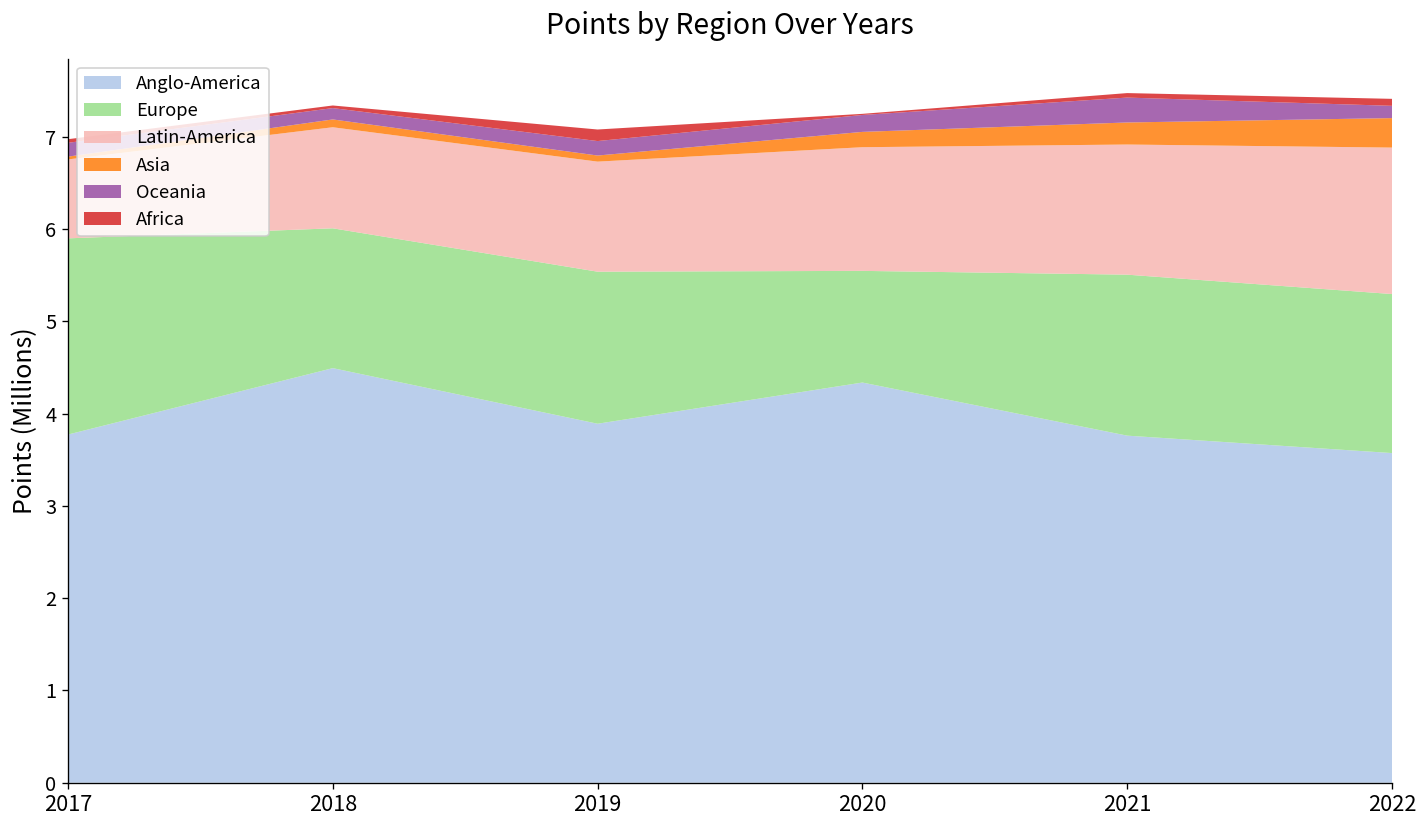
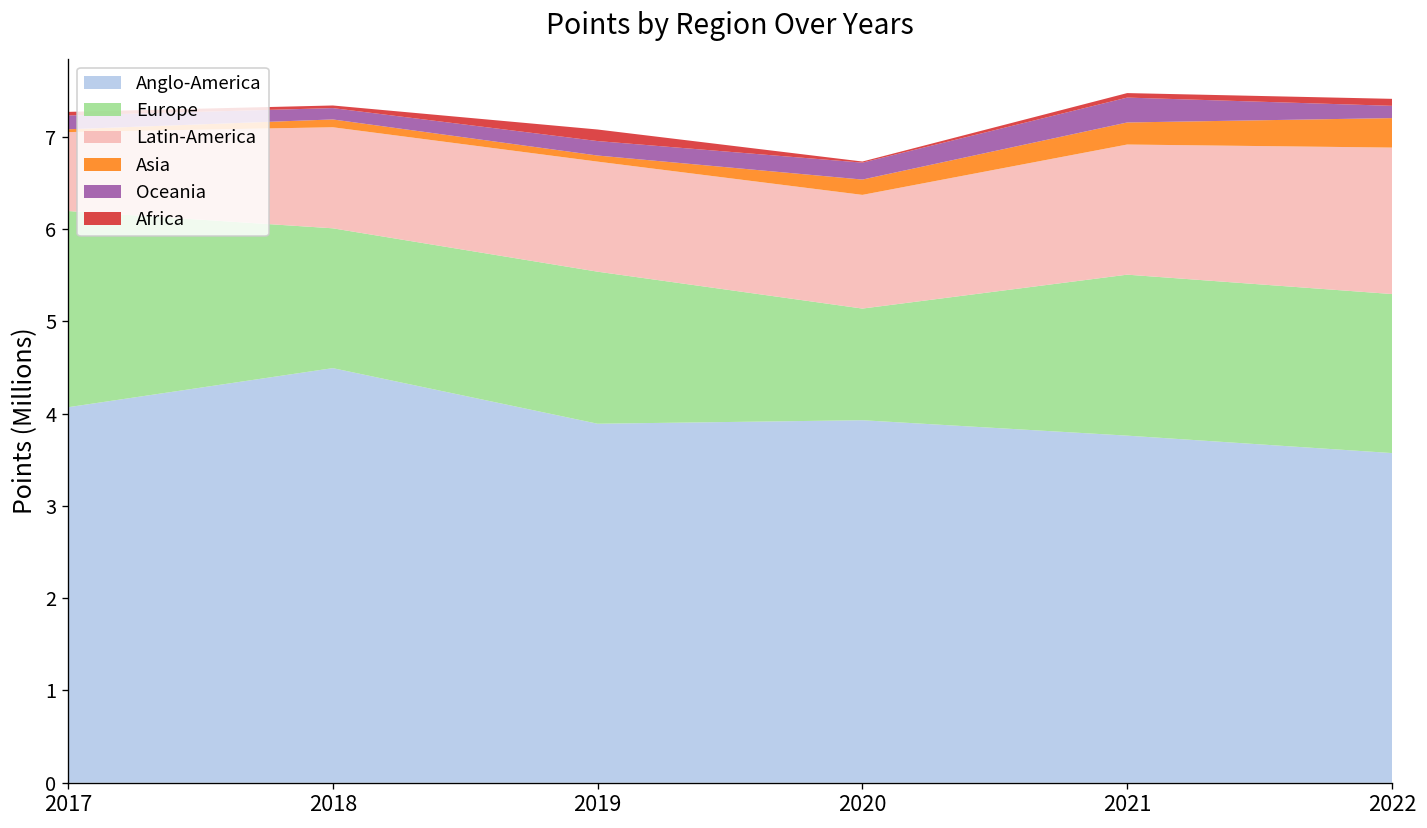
Anglo-America, 2017: 3.8 -> 4.1
Anglo-America, 2020: 4.3 -> 3.9
Latin-America, 2020: 1.3 -> 1.2
